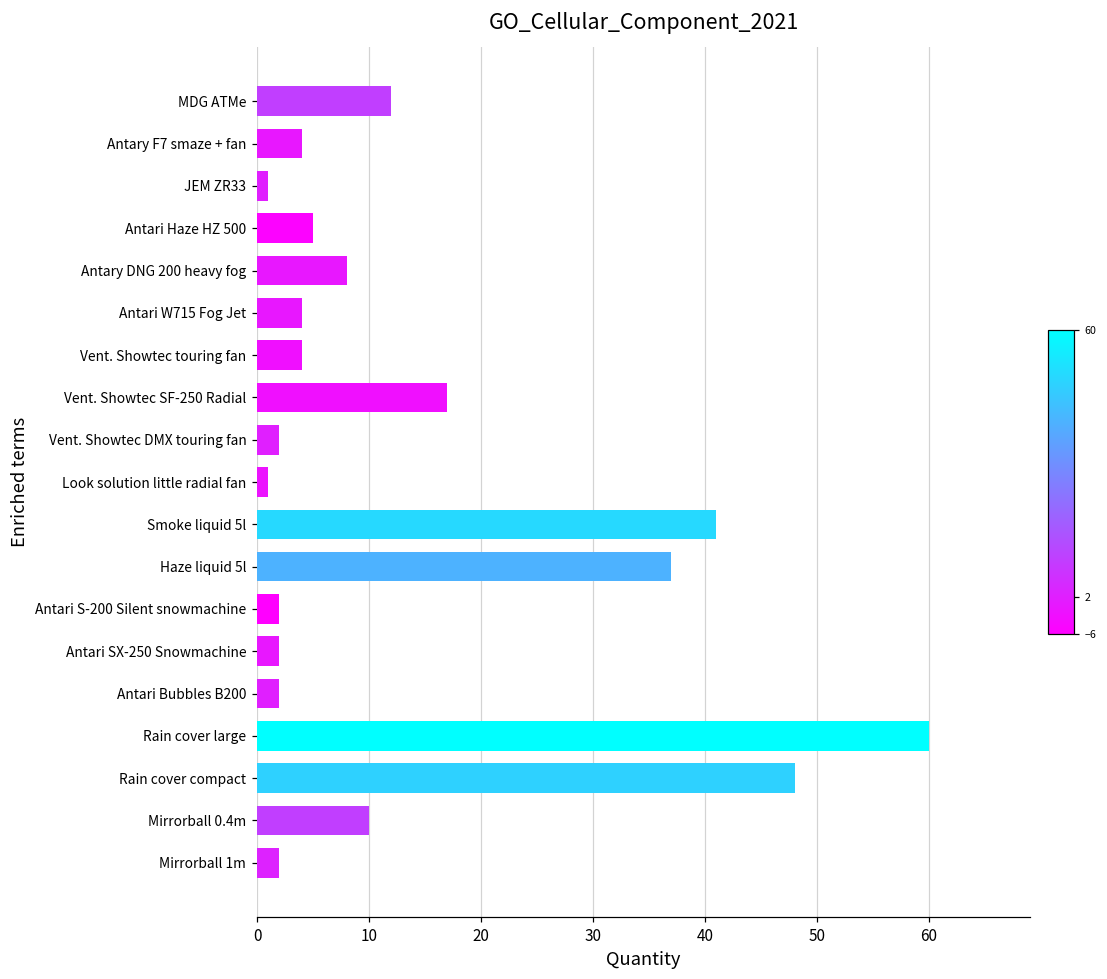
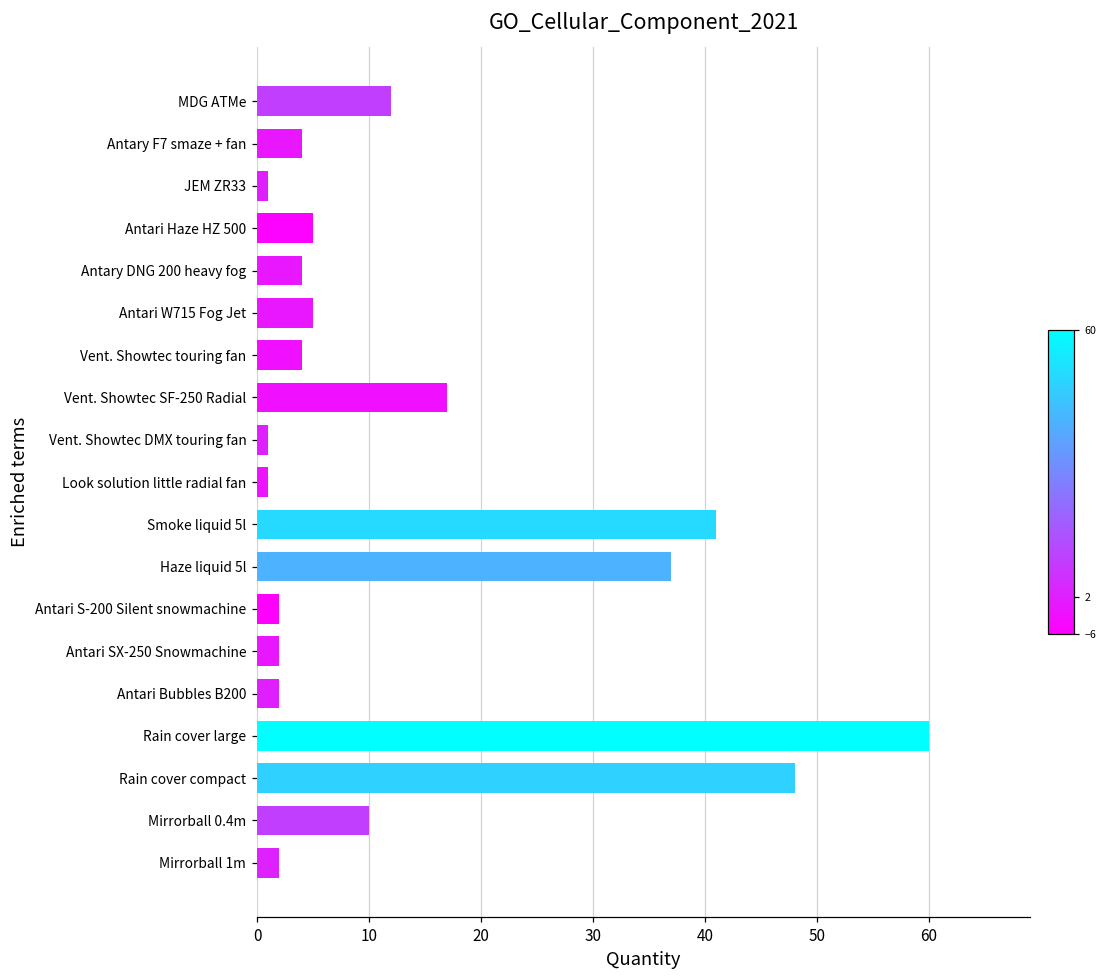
Antary DNG 200 heavy fog: 8 -> 4
Antari W715 Fog Jet: 4 -> 5
Vent. Showtec DMX touring fan: 2 -> 1
